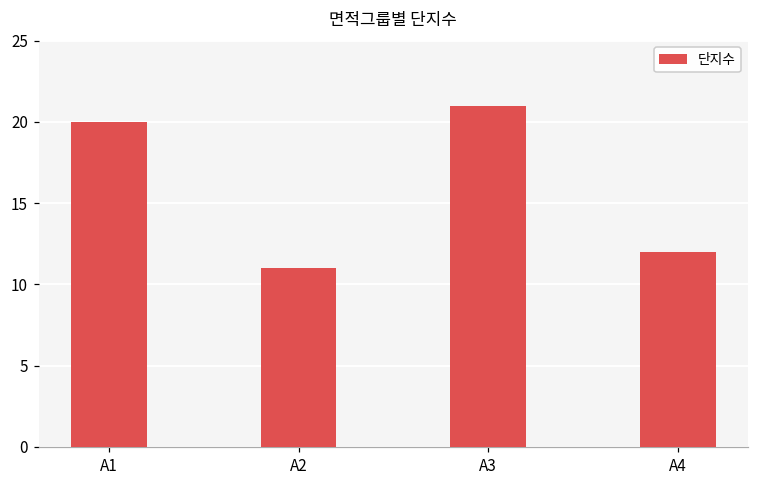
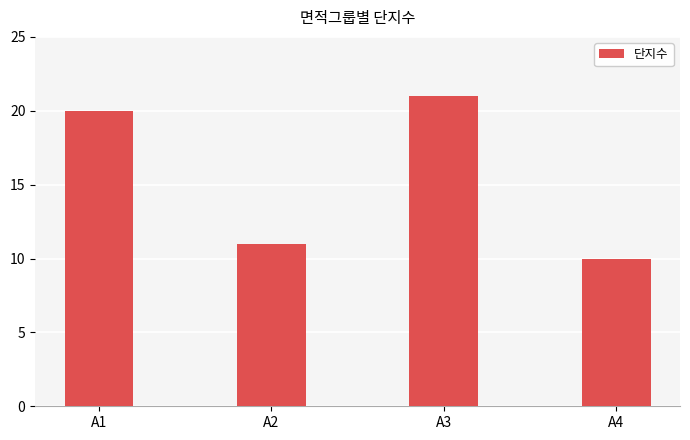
A4: 12 -> 10
